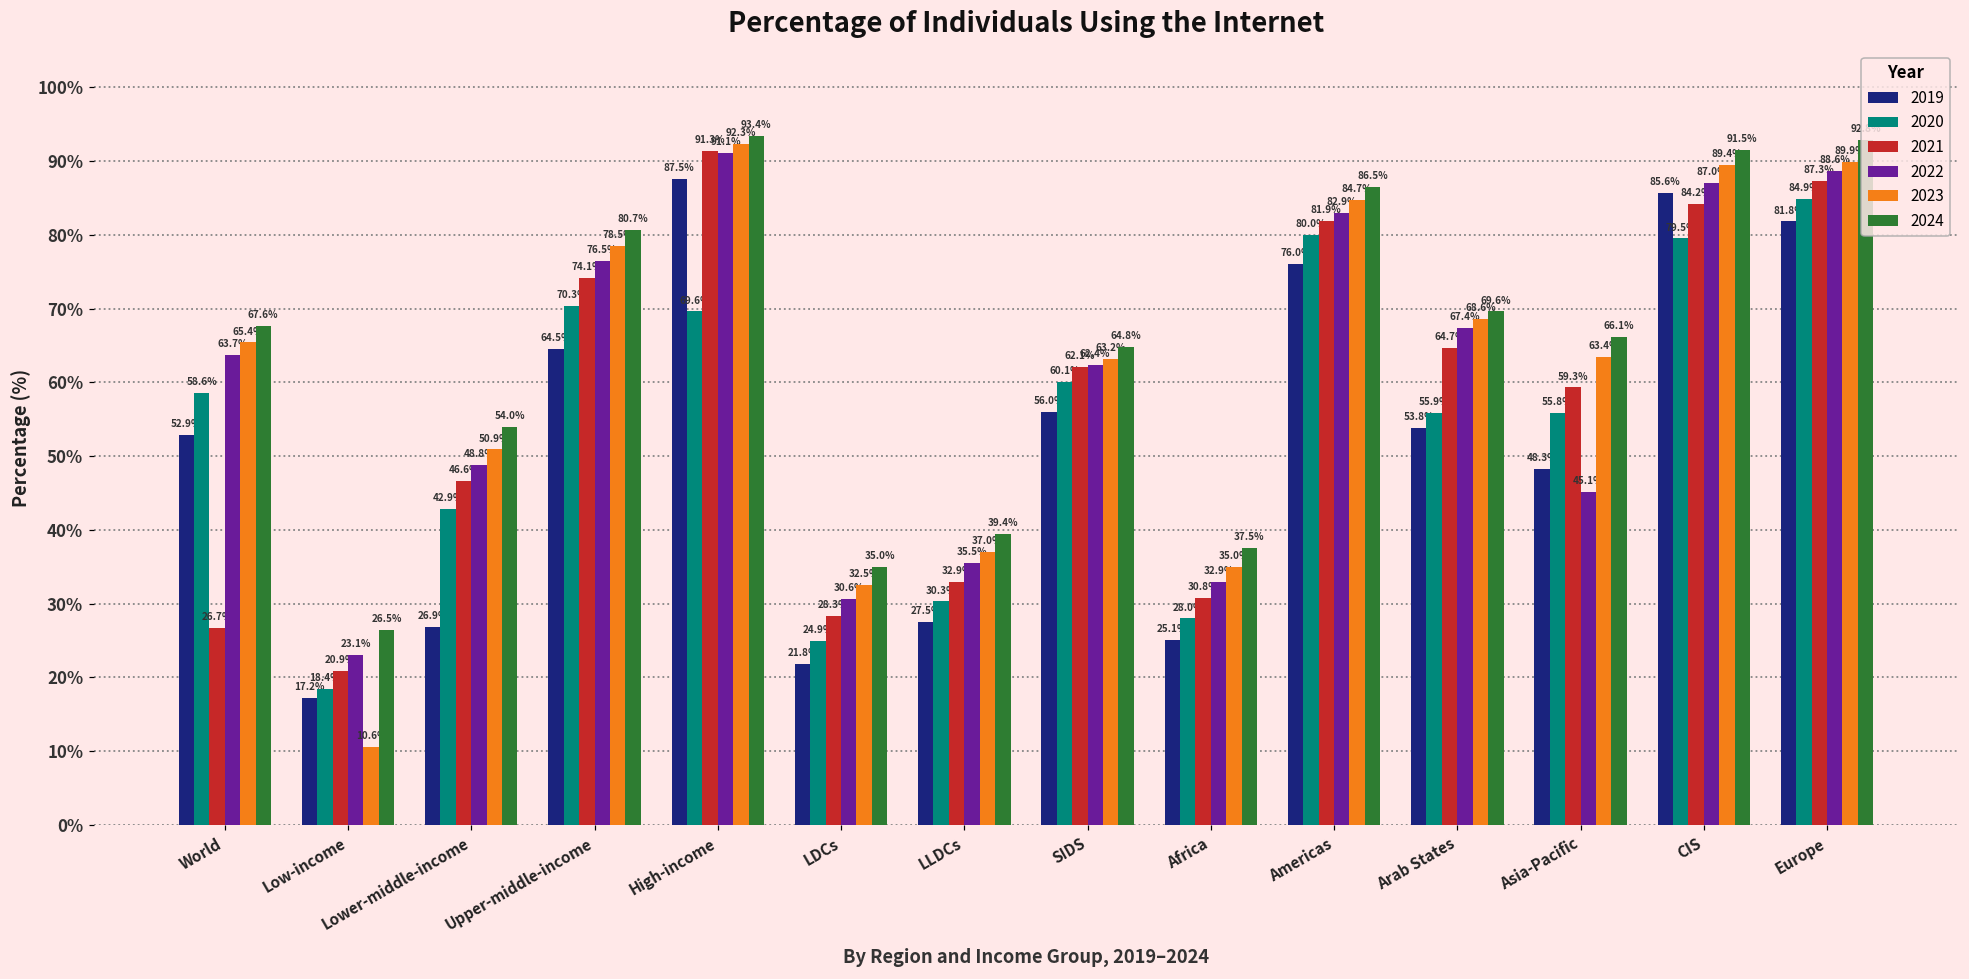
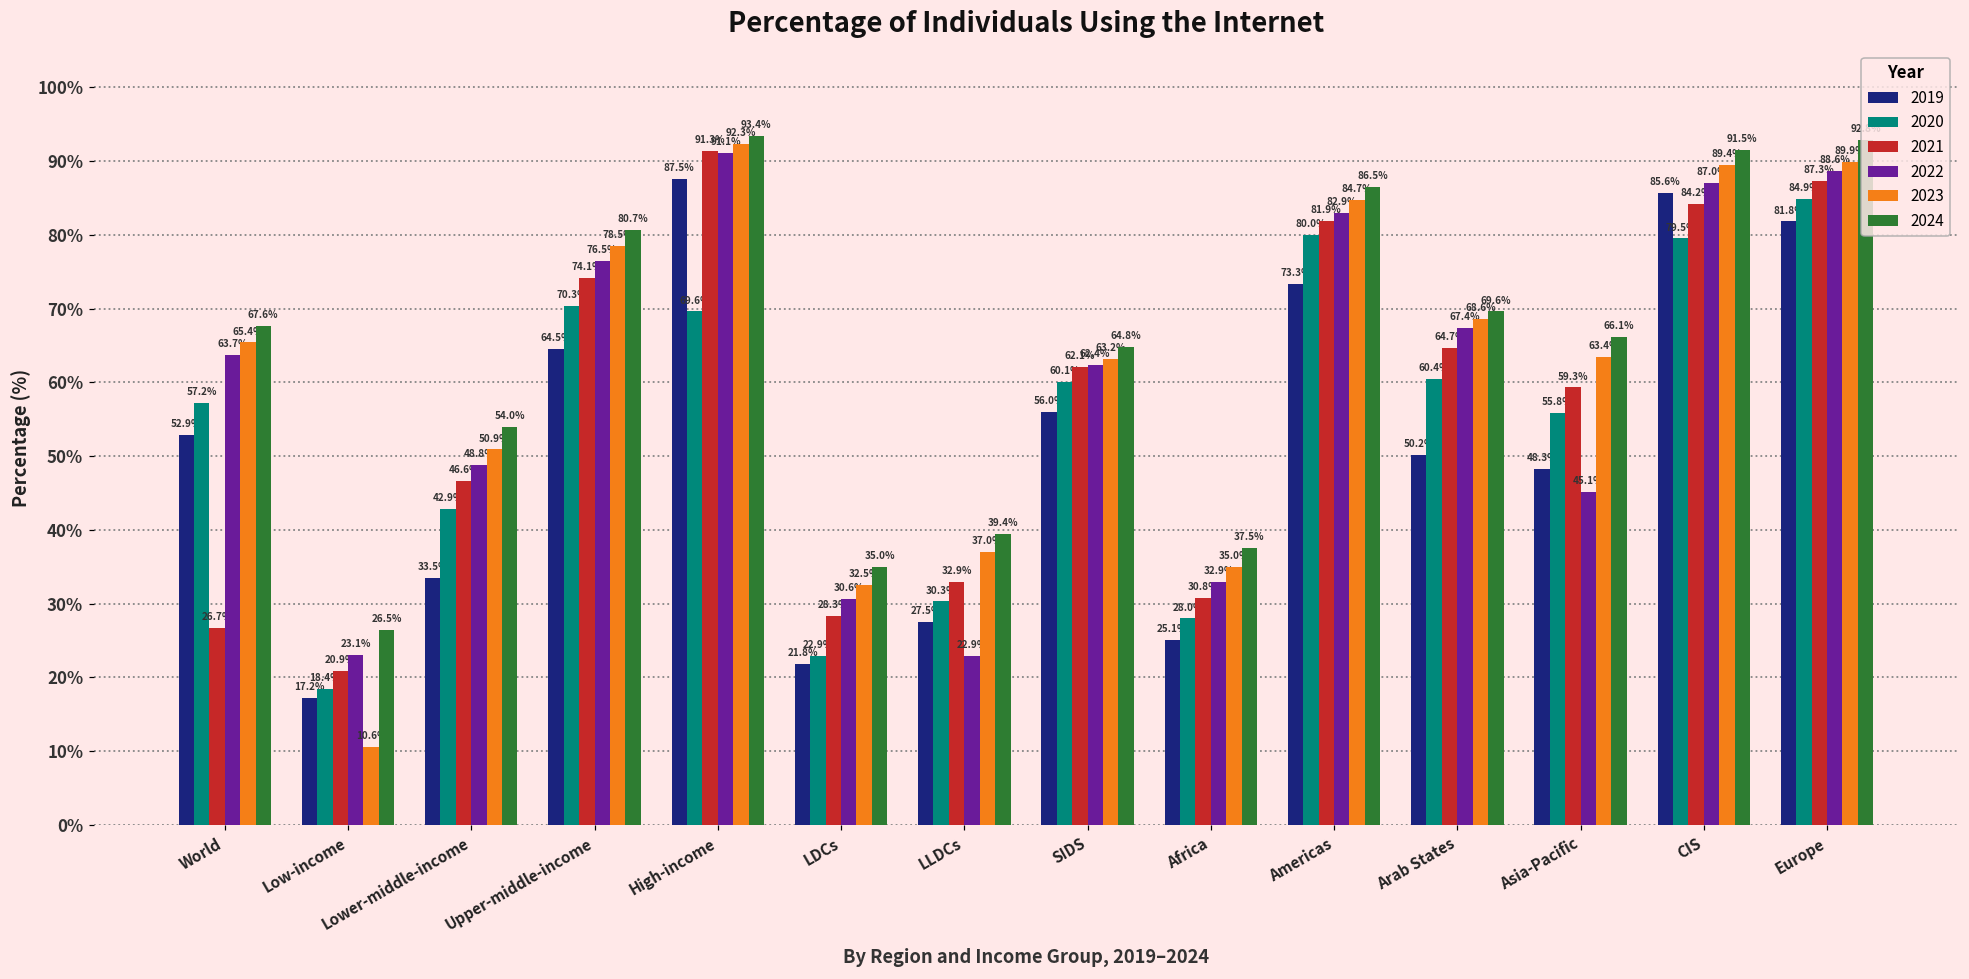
2020, World: 58.6% -> 57.2%
2019, Lower-middle-income: 26.9% -> 33.5%
2020, LDCs: 24.9% -> 22.9%
2022, LLDCs: 35.5% -> 22.9%
2019, Americas: 76.0% -> 73.3%
2019, Arab States: 53.8% -> 50.2%
2020, Arab States: 55.9% -> 60.4%
